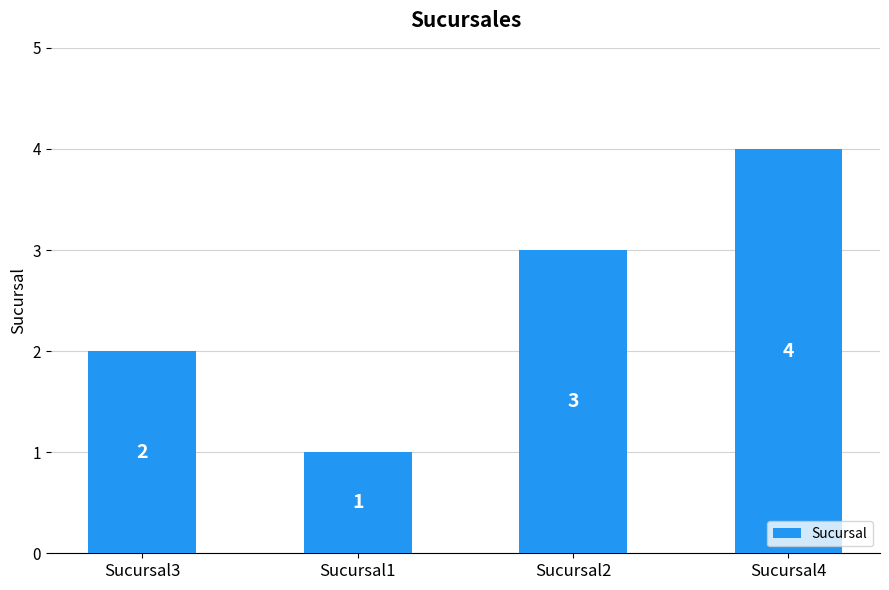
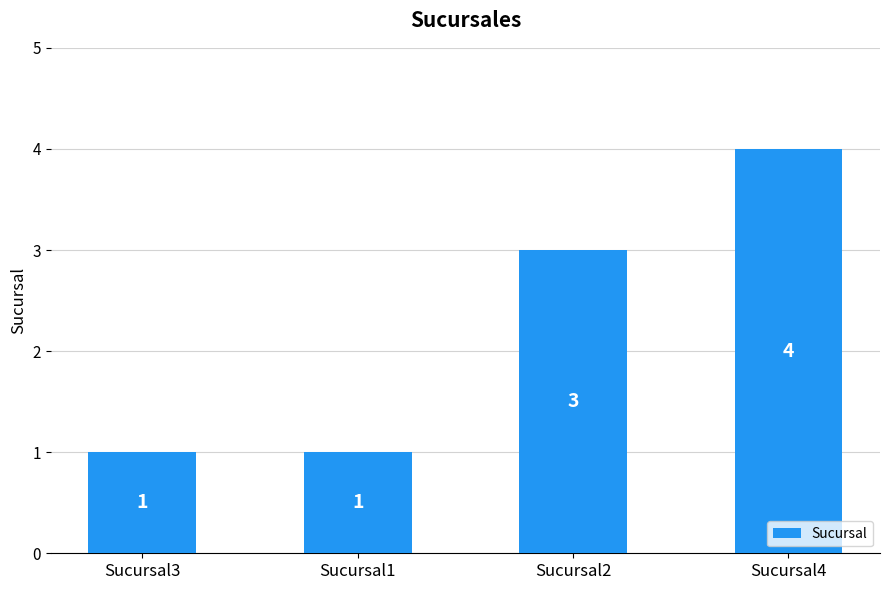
Sucursal3: 2 -> 1
